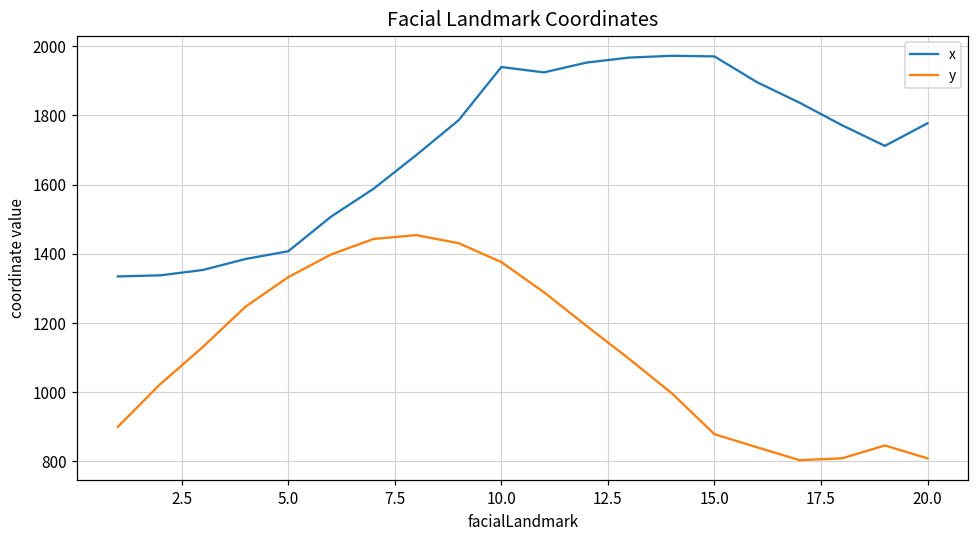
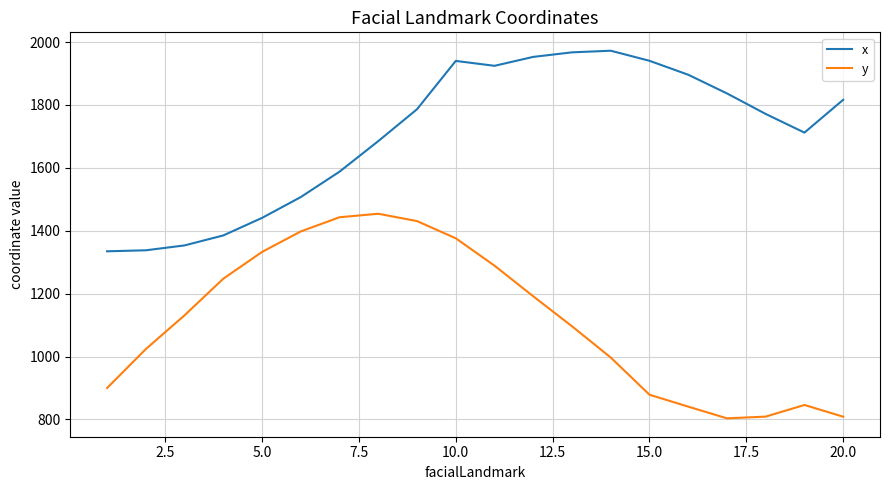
x, 5.0: 1410 -> 1440
x, 15.0: 1970 -> 1940
x, 20.0: 1780 -> 1820
